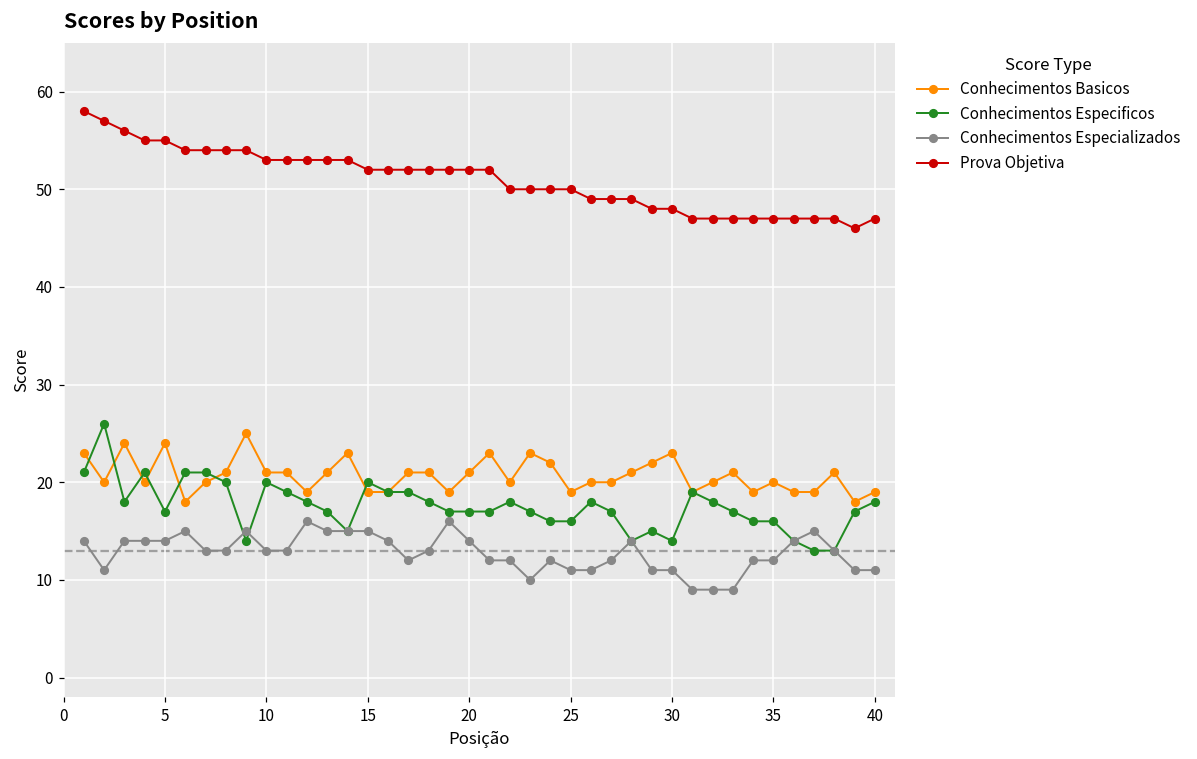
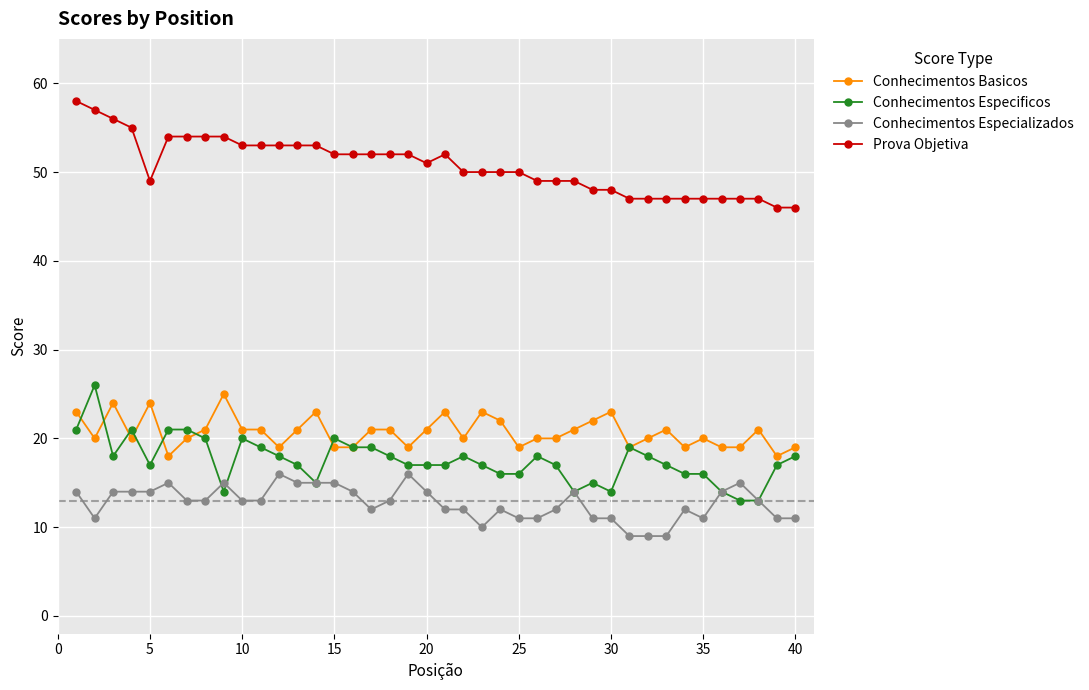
Prova Objetiva, 5: 55 -> 49
Prova Objetiva, 20: 52 -> 51
Conhecimentos Especializados, 35: 12 -> 11
Prova Objetiva, 40: 47 -> 46
